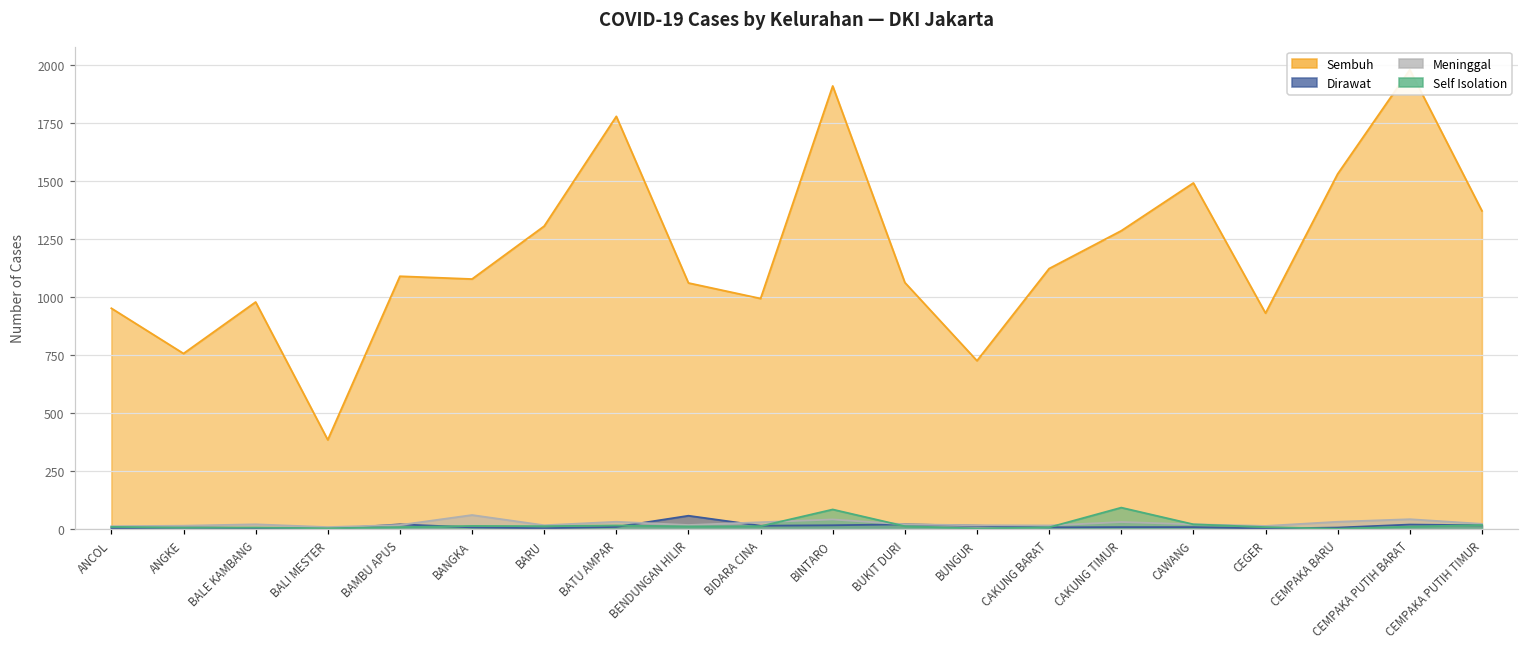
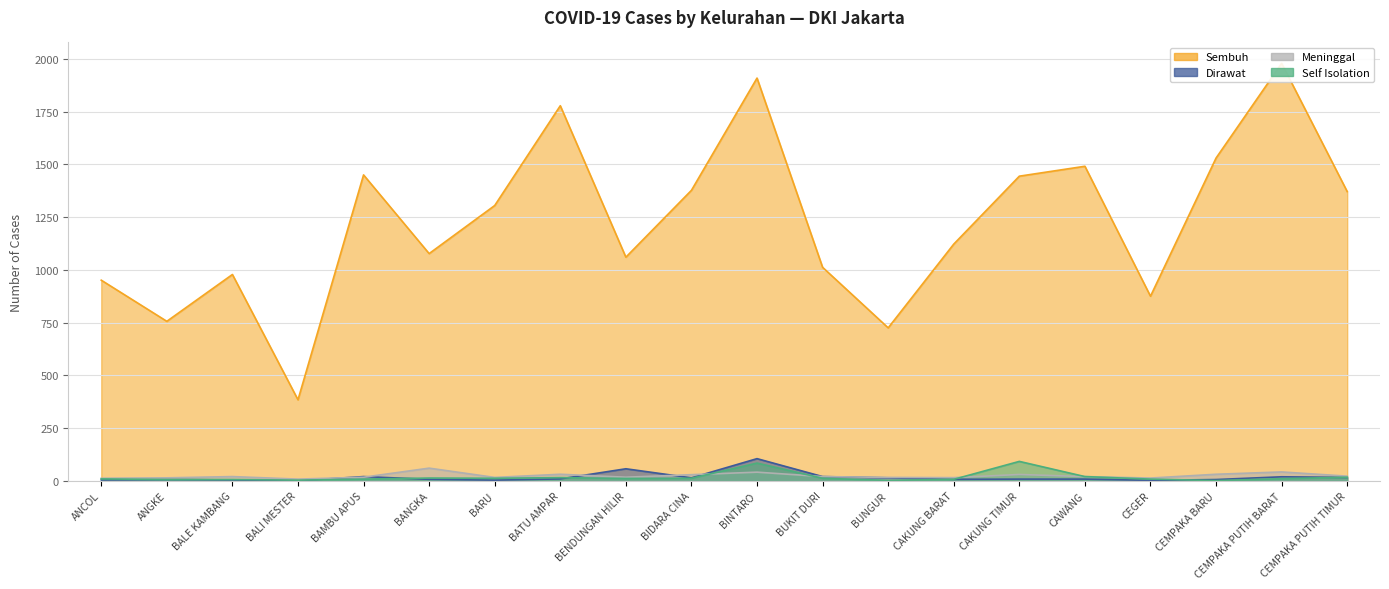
Sembuh, BAMBU APUS: 1090 -> 1450
Sembuh, BIDARA CINA: 990 -> 1380
Dirawat, BINTARO: 20 -> 110
Sembuh, BUKIT DURI: 1060 -> 1010
Sembuh, CAKUNG TIMUR: 1290 -> 1440
Sembuh, CEGER: 930 -> 880
